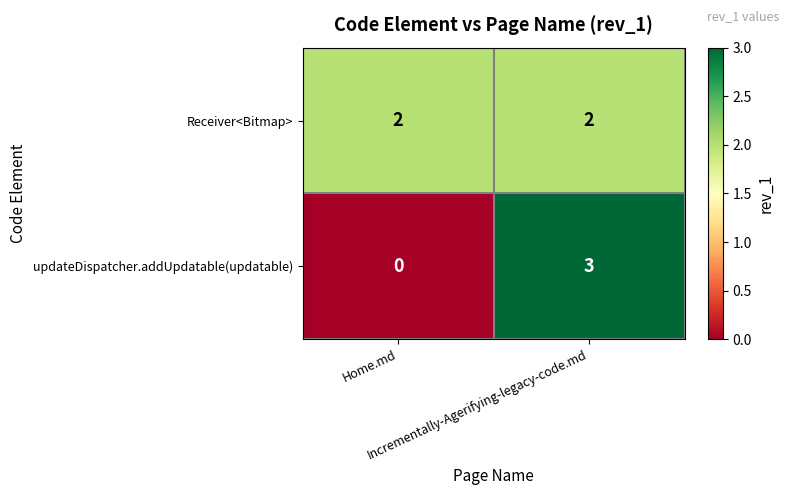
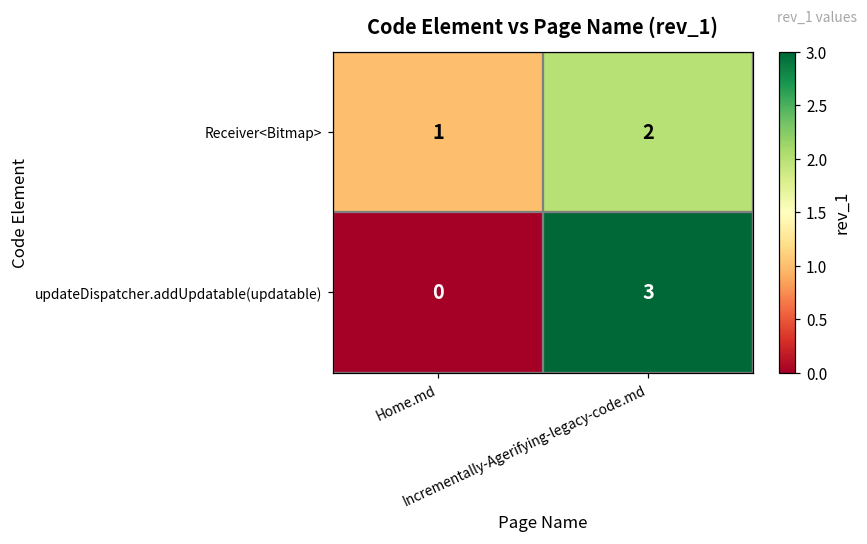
Receiver<Bitmap>, Home.md: 2 -> 1
